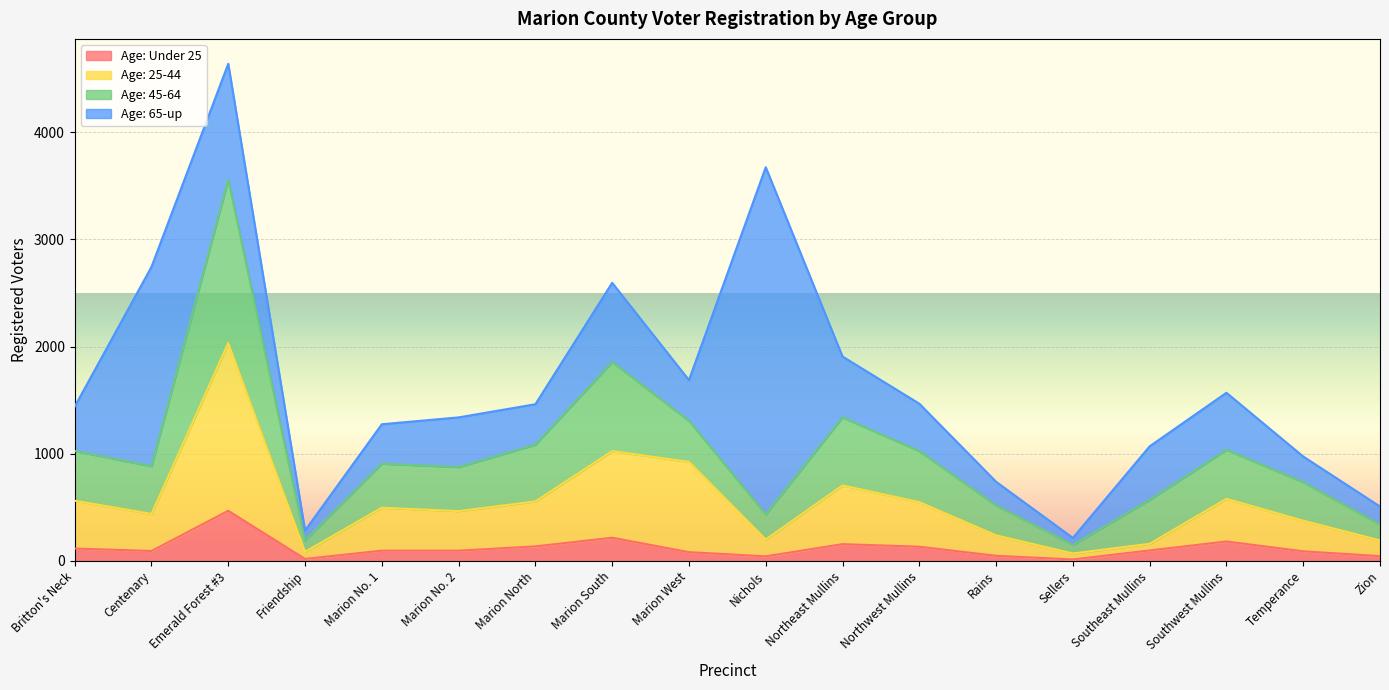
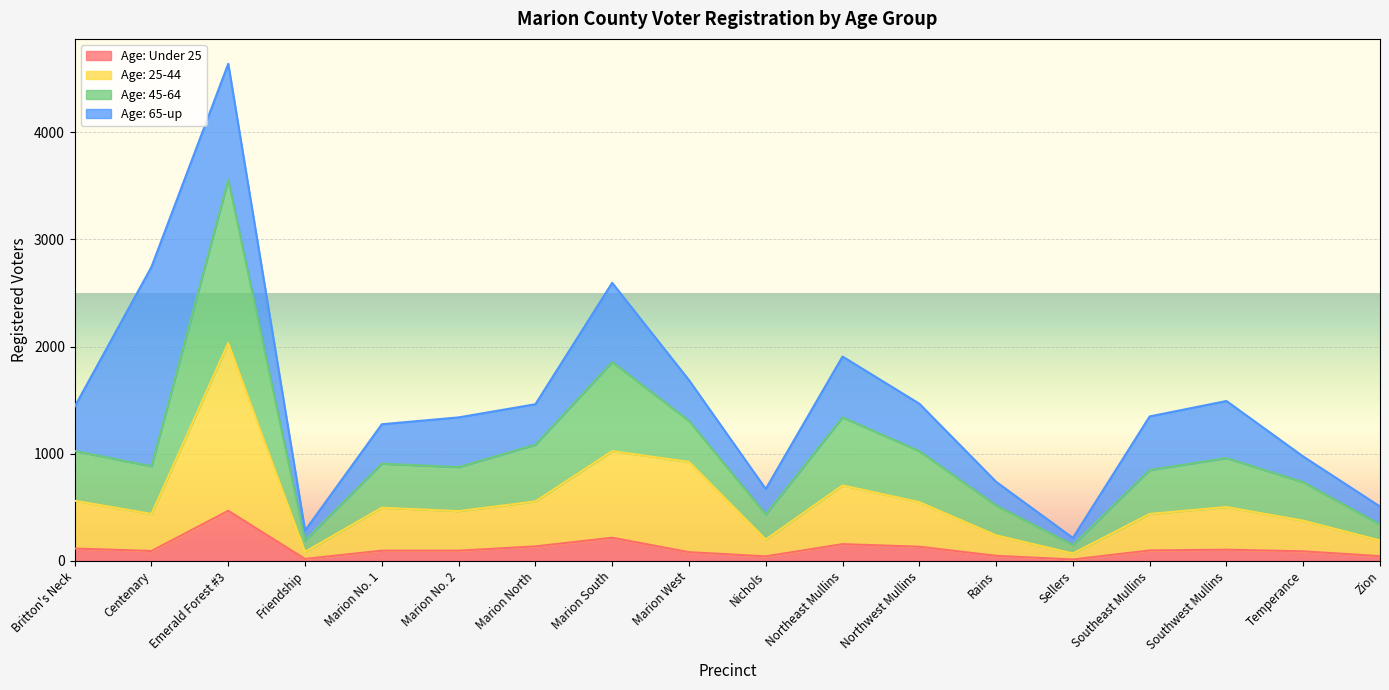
Age: 65-up, Nichols: 3240 -> 240
Age: 25-44, Southeast Mullins: 60 -> 340
Age: Under 25, Southwest Mullins: 180 -> 100
